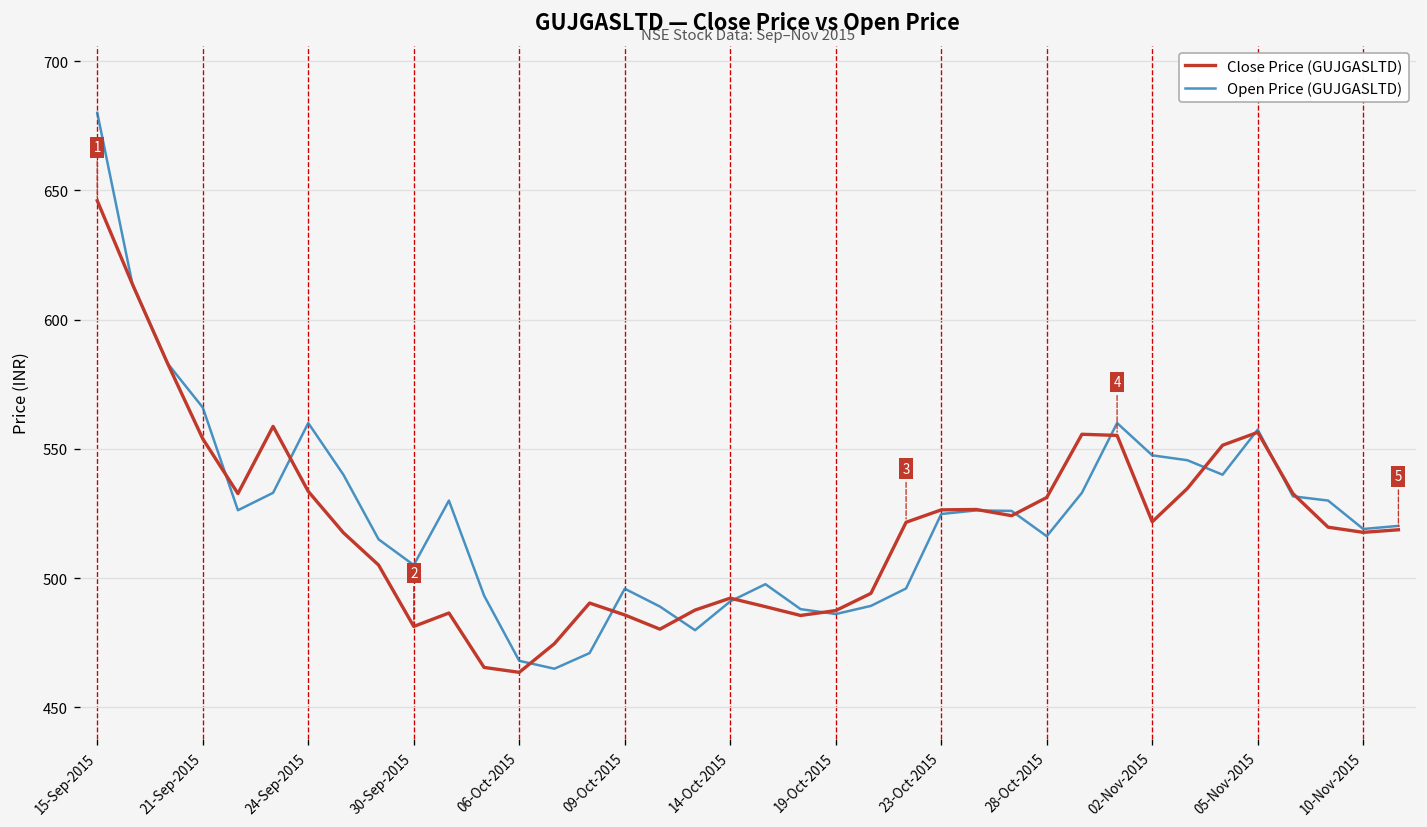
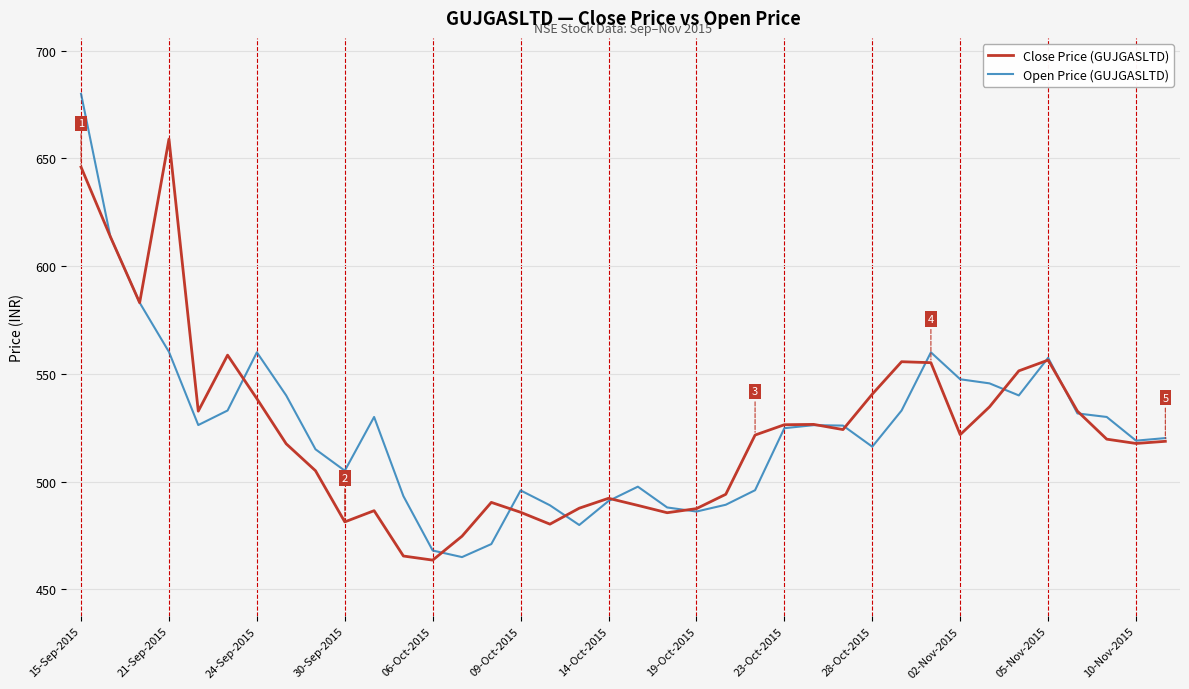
Close Price (GUJGASLTD), 21-Sep-2015: 554 -> 659
Open Price (GUJGASLTD), 21-Sep-2015: 566 -> 560
Close Price (GUJGASLTD), 24-Sep-2015: 534 -> 538
Close Price (GUJGASLTD), 28-Oct-2015: 531 -> 541
